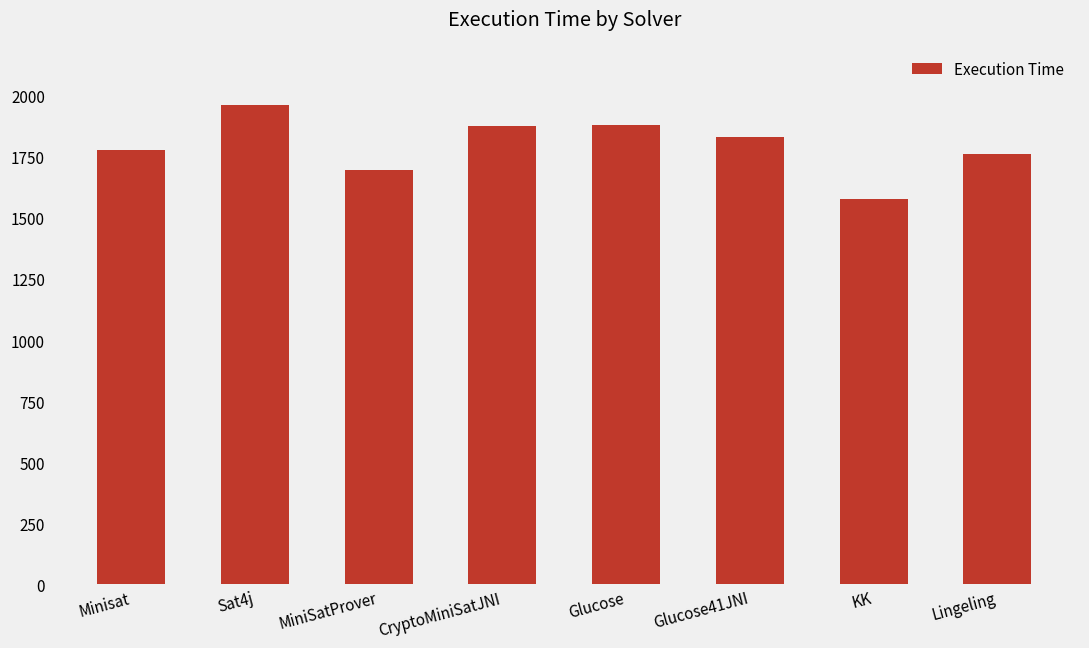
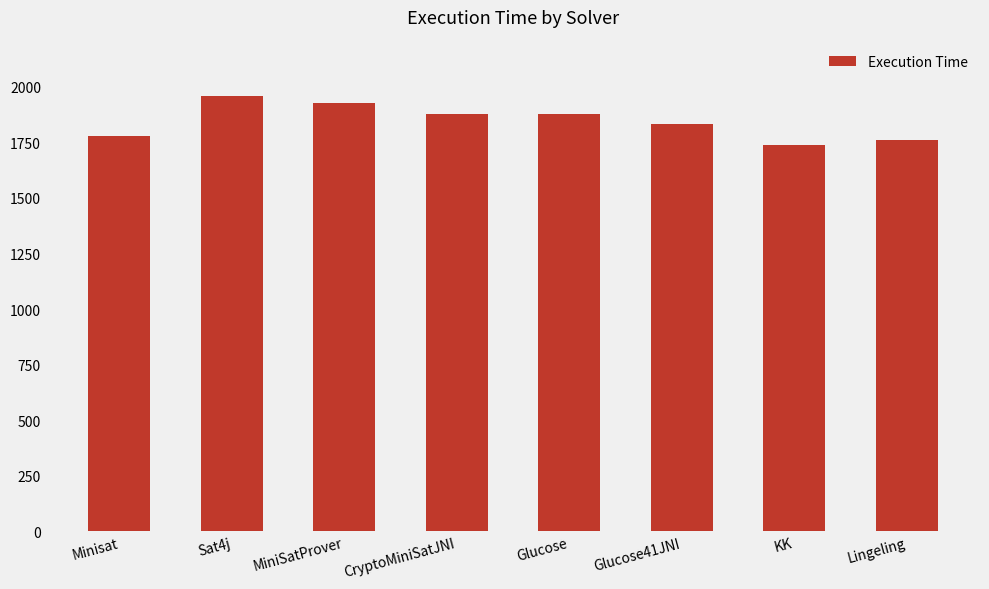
MiniSatProver: 1700 -> 1930
KK: 1580 -> 1740
